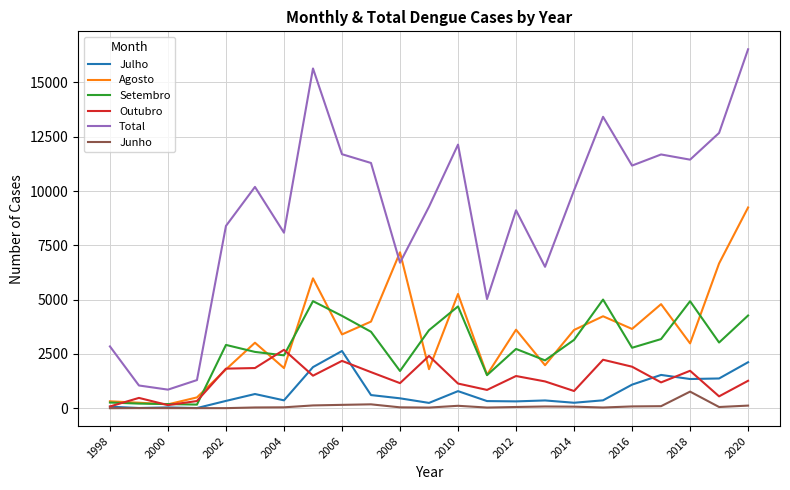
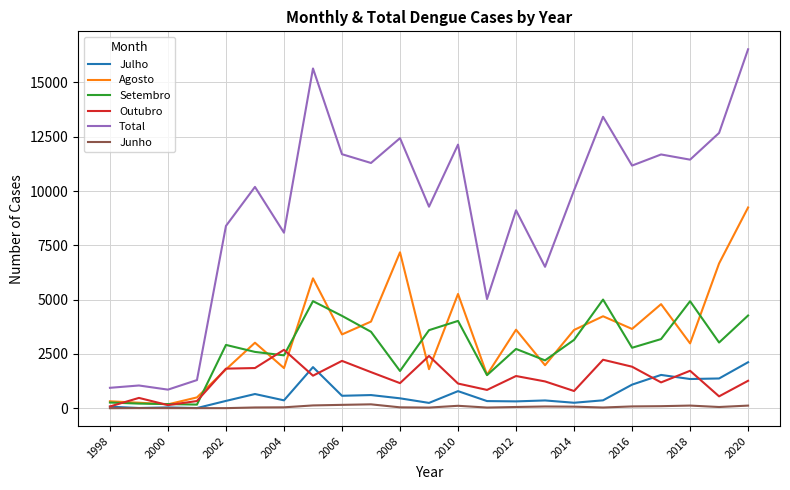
Total, 1998: 2800 -> 900
Julho, 2006: 2600 -> 600
Total, 2008: 6700 -> 12400
Setembro, 2010: 4700 -> 4000
Junho, 2018: 800 -> 100
